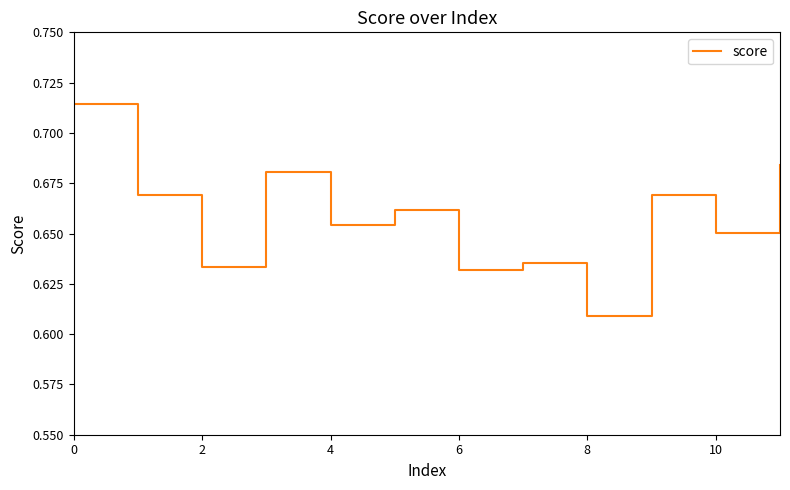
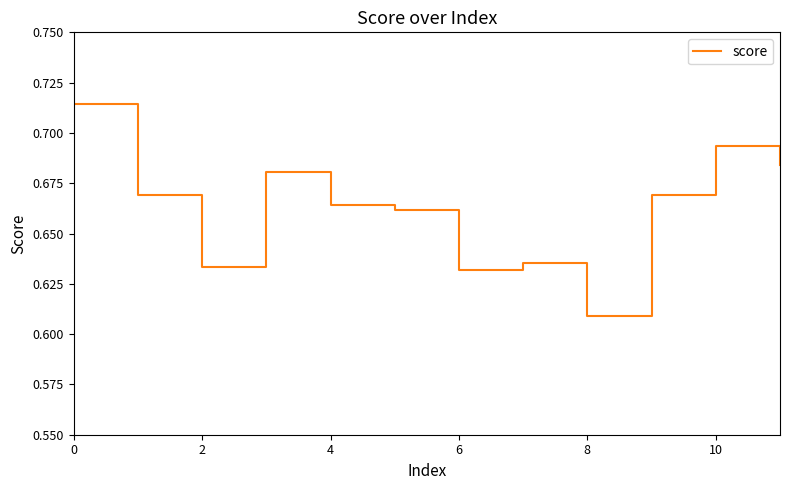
4: 0.654 -> 0.664
10: 0.650 -> 0.694
